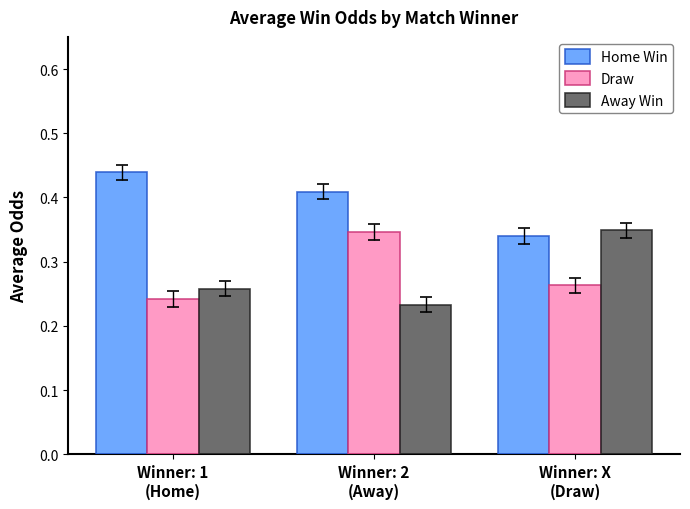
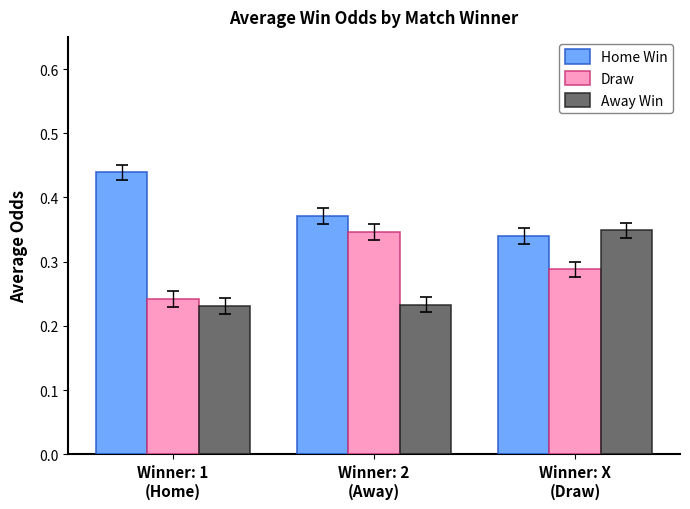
Away Win, Winner: 1 (Home): 0.26 -> 0.23
Home Win, Winner: 2 (Away): 0.41 -> 0.37
Draw, Winner: X (Draw): 0.26 -> 0.29
